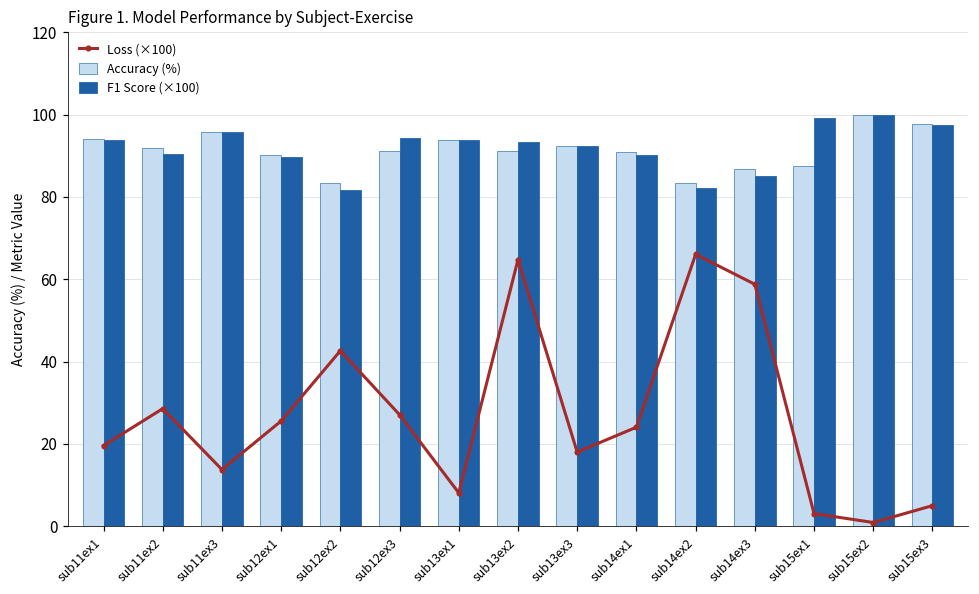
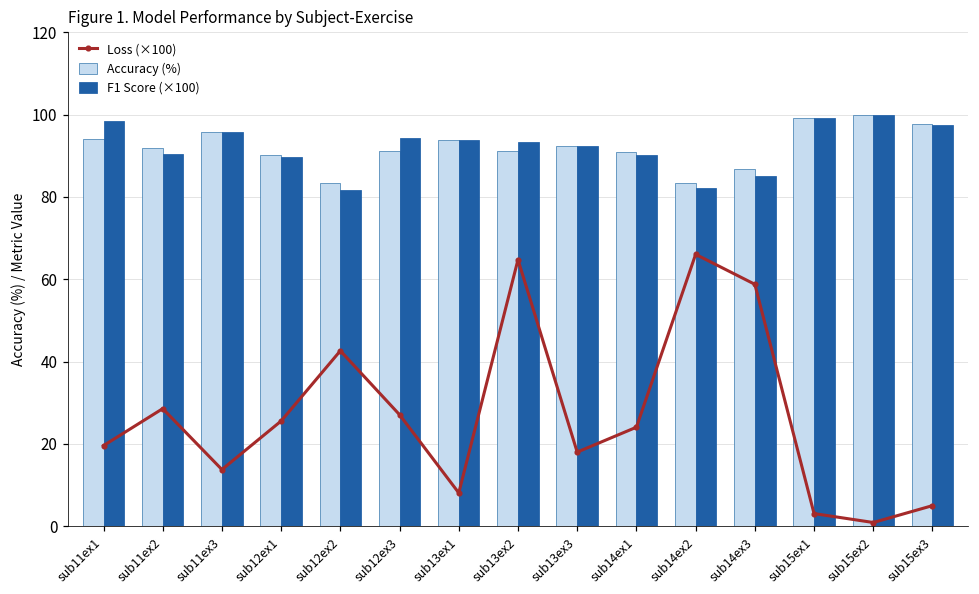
F1 Score (×100), sub11ex1: 94 -> 99
Accuracy (%), sub15ex1: 87 -> 99
